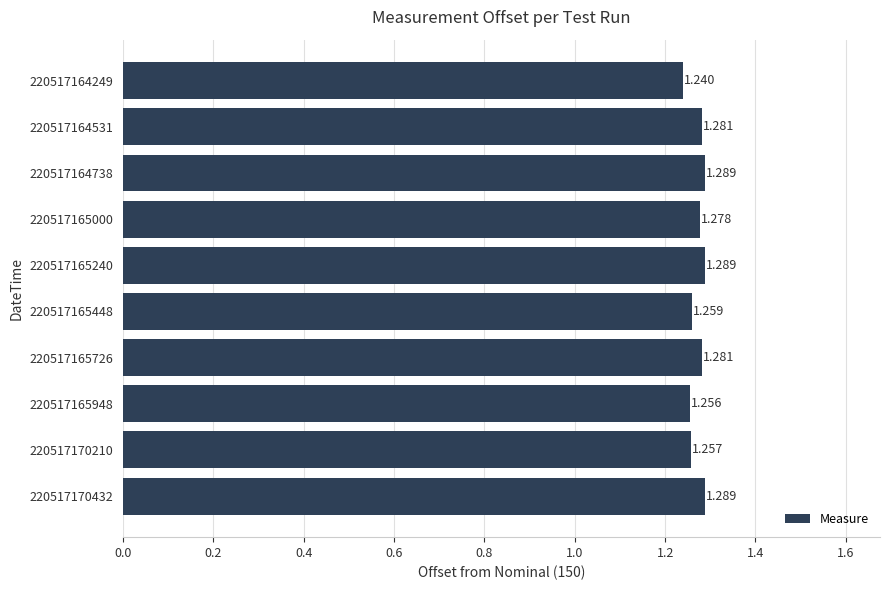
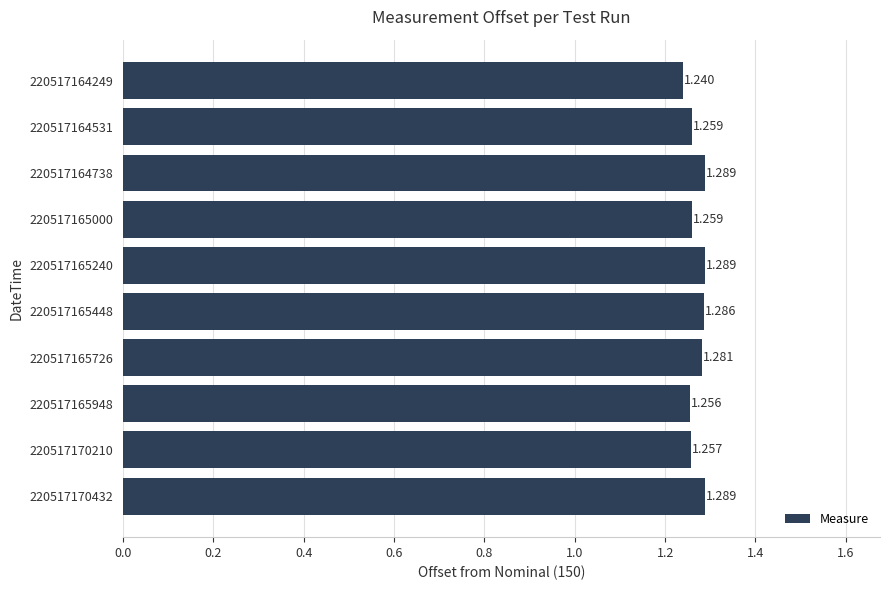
220517164531: 1.281 -> 1.259
220517165000: 1.278 -> 1.259
220517165448: 1.259 -> 1.286
